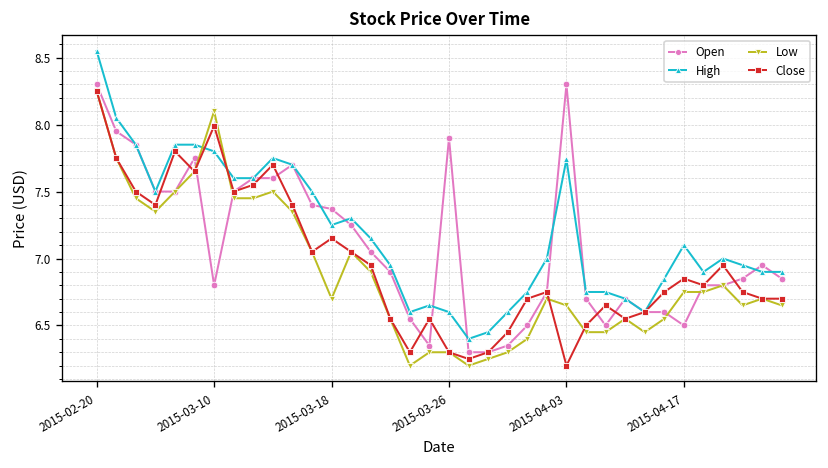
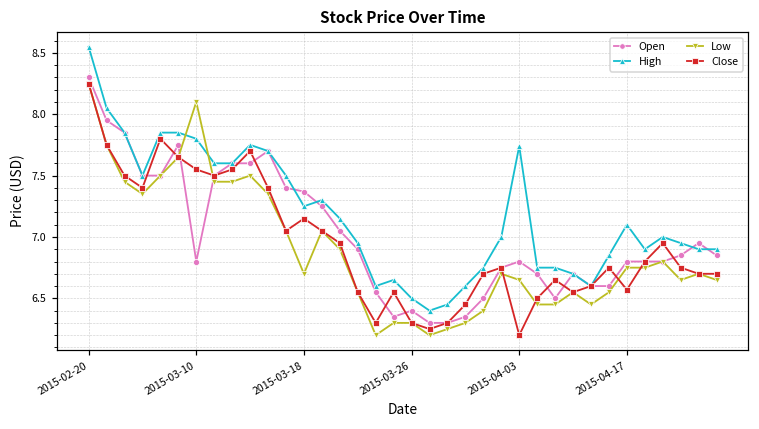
Close, 2015-03-10: 7.99 -> 7.55
Open, 2015-03-26: 7.9 -> 6.4
High, 2015-03-26: 6.6 -> 6.5
Open, 2015-04-03: 8.3 -> 6.8
Open, 2015-04-17: 6.5 -> 6.8
Close, 2015-04-17: 6.85 -> 6.57
